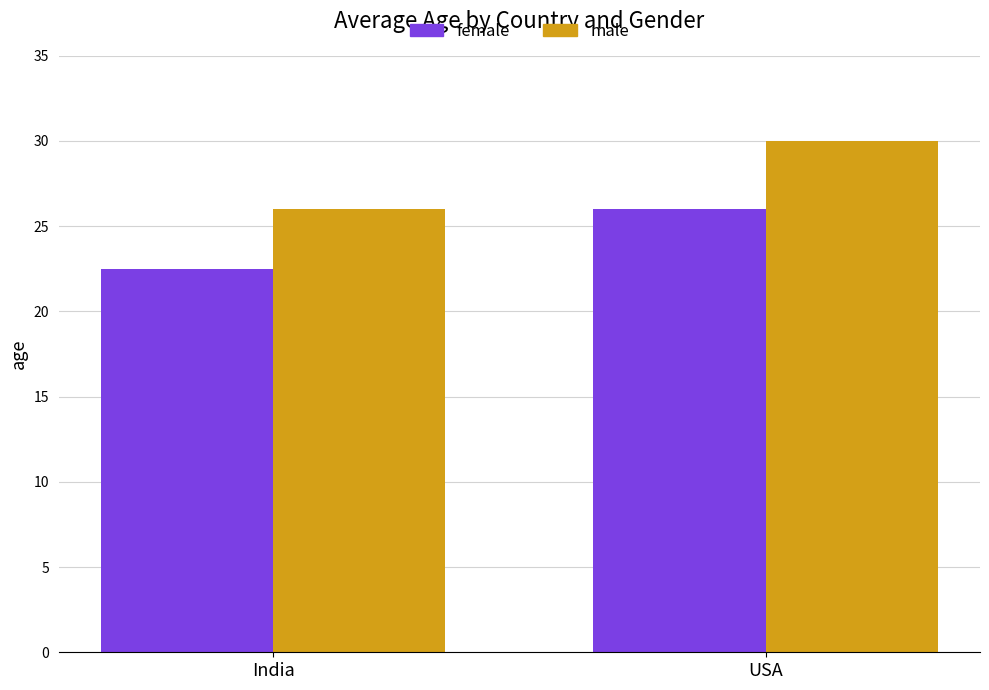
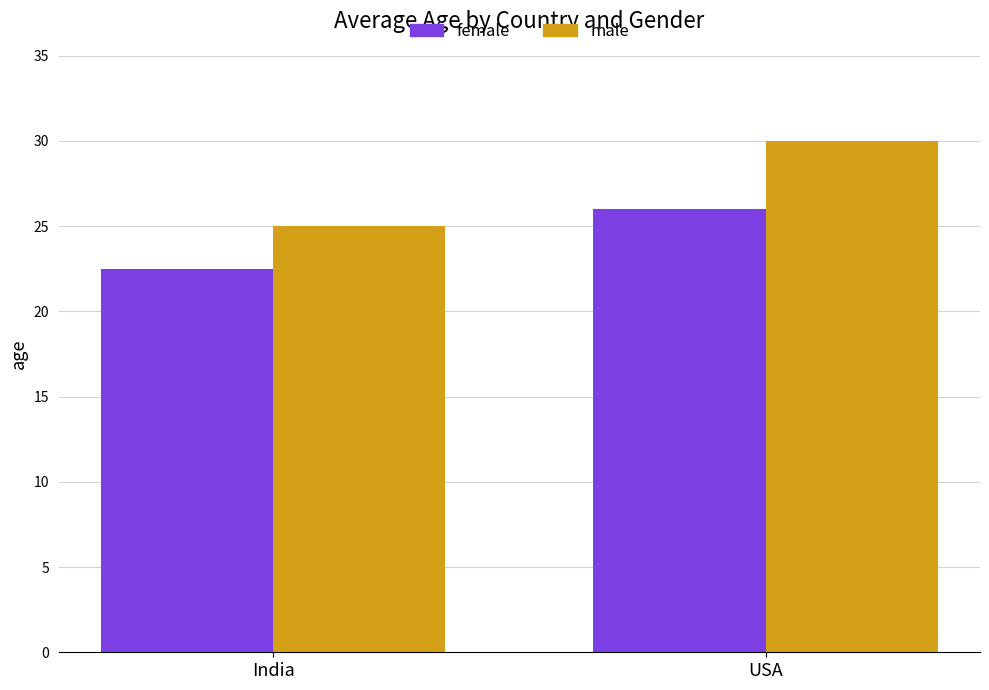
male, India: 26 -> 25
